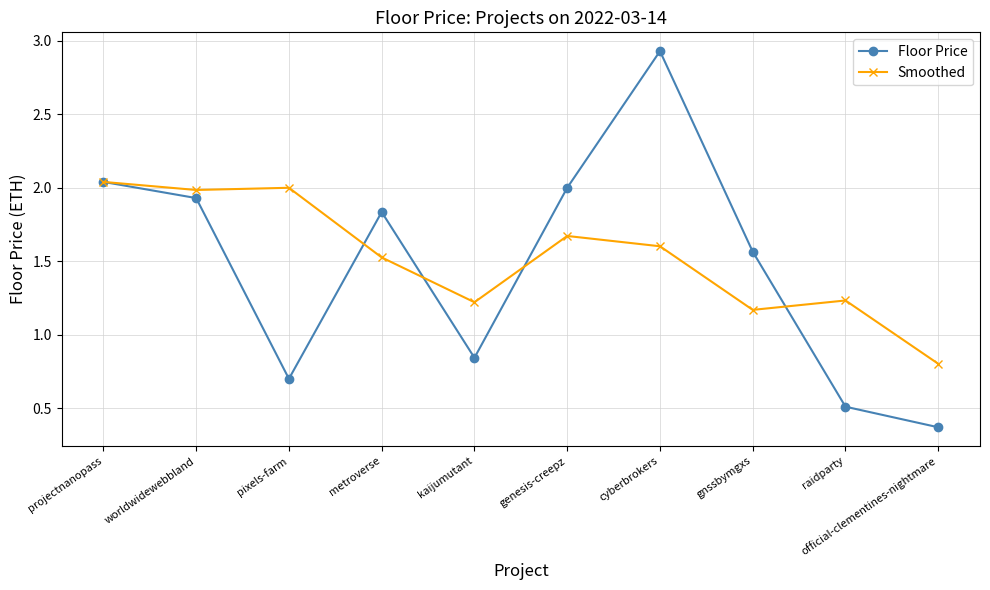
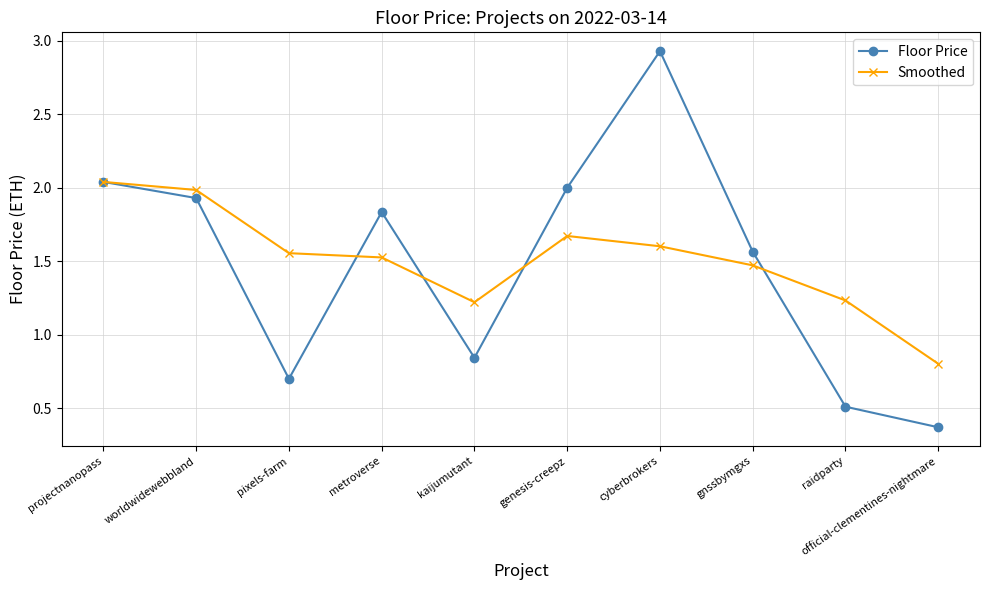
Smoothed, pixels-farm: 2.00 -> 1.56
Smoothed, gnssbymgxs: 1.17 -> 1.47
